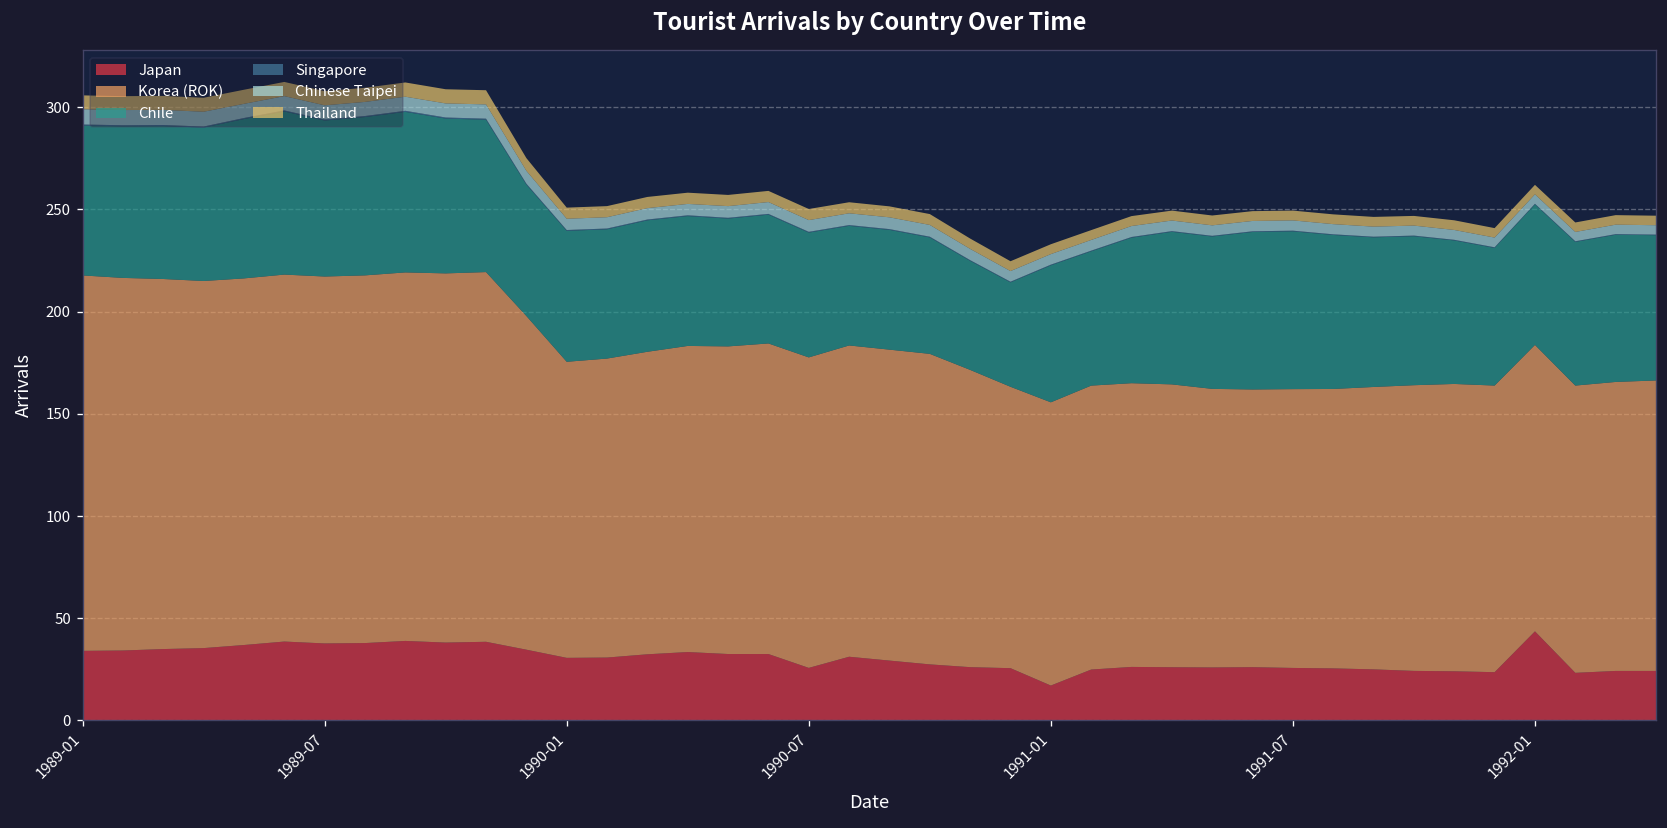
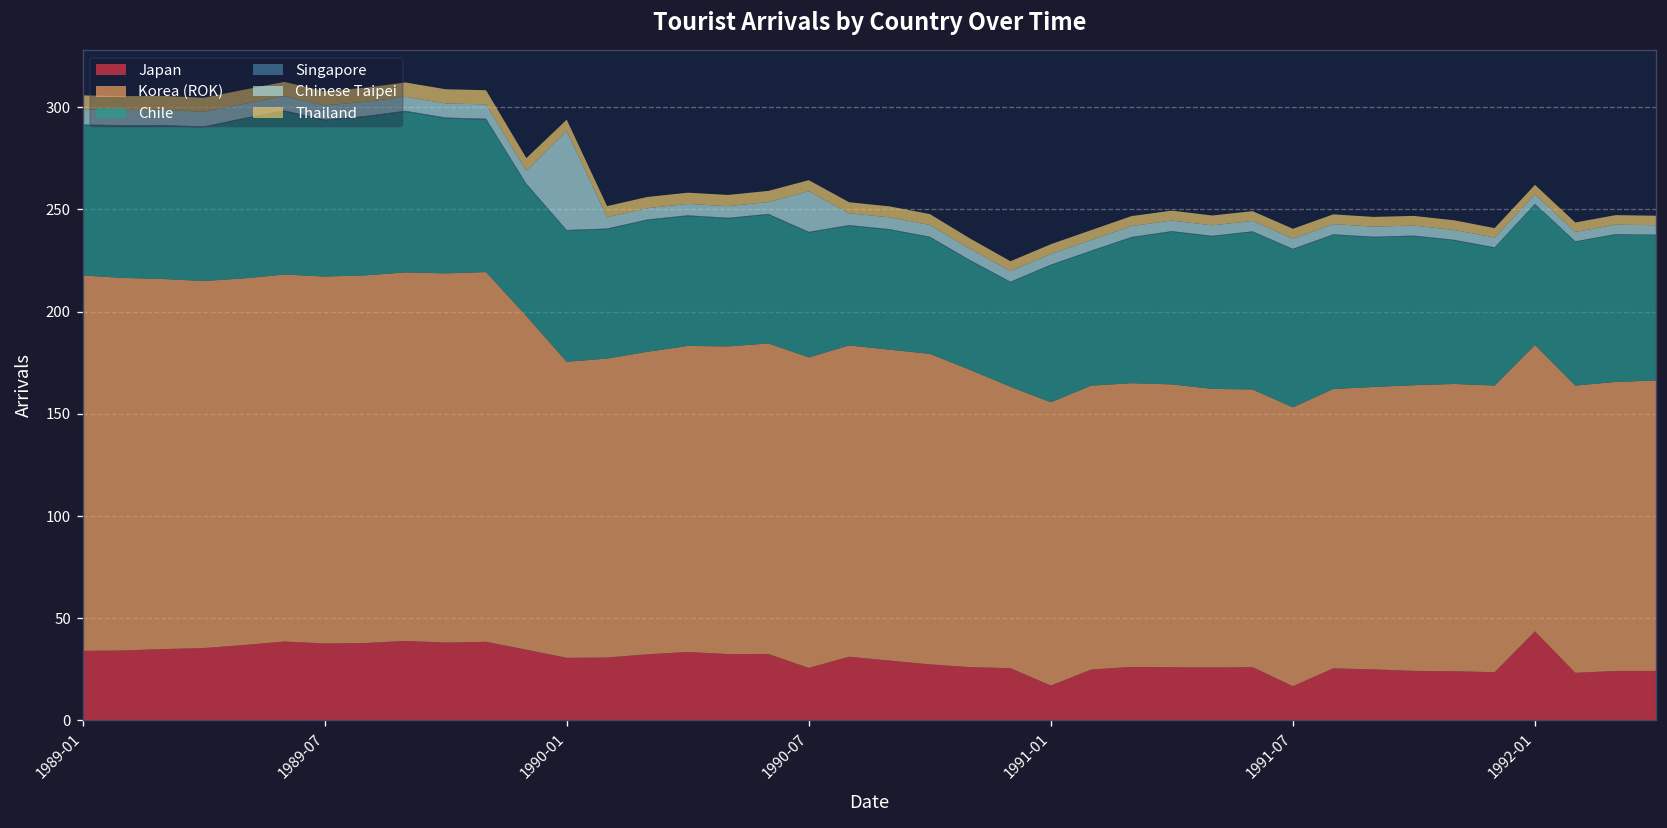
Chinese Taipei, 1990-01: 6 -> 49
Chinese Taipei, 1990-07: 6 -> 20
Japan, 1991-07: 26 -> 17
